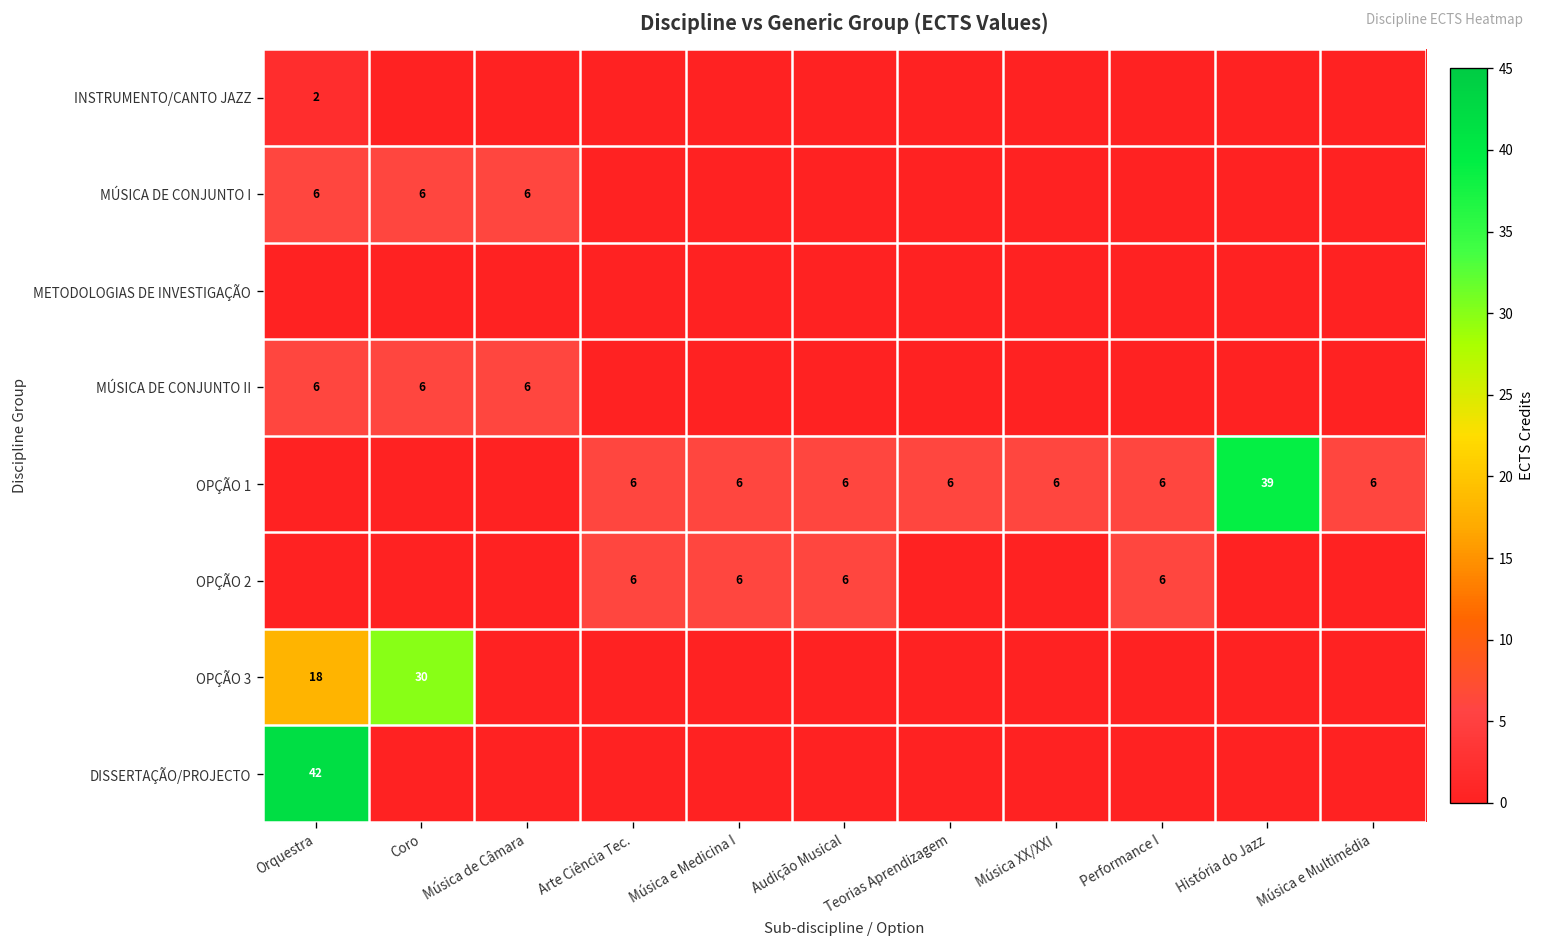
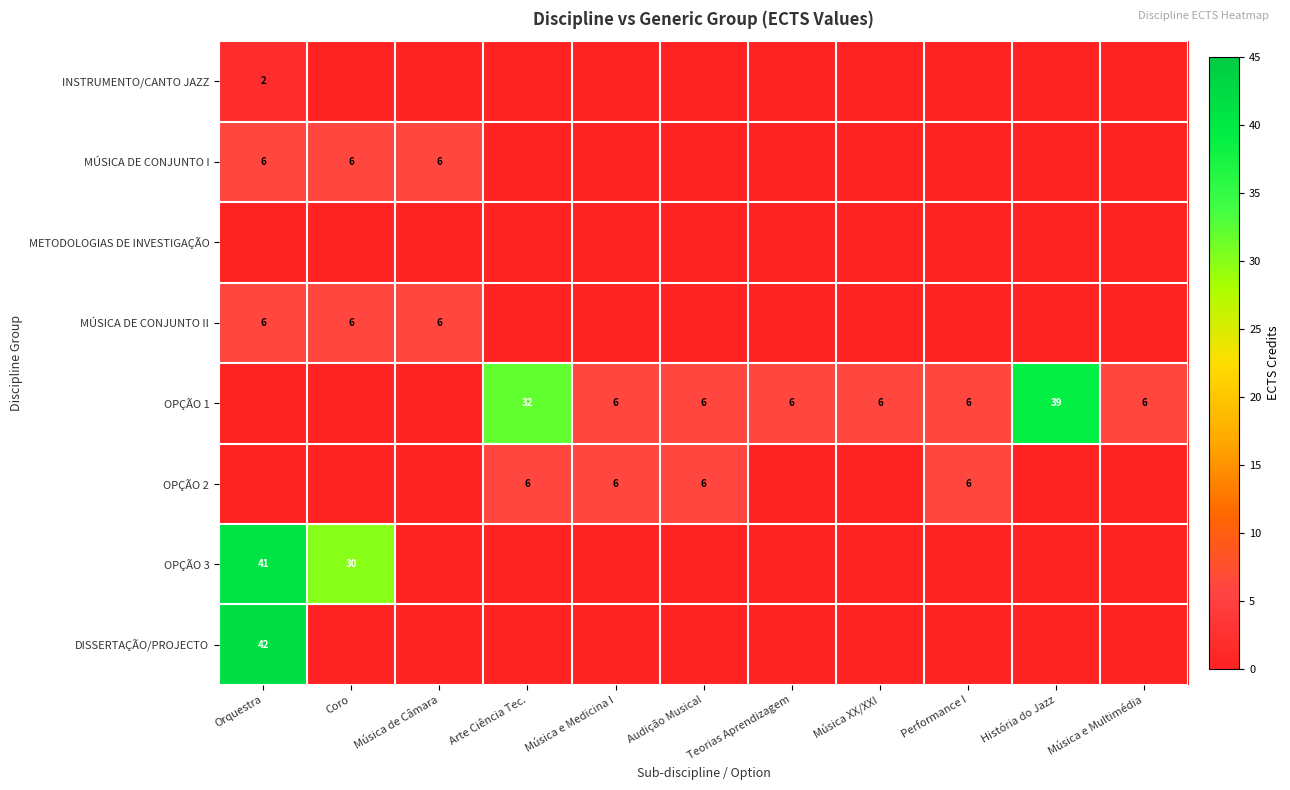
OPÇÃO 1, Arte Ciência Tec.: 6 -> 32
OPÇÃO 3, Orquestra: 18 -> 41
